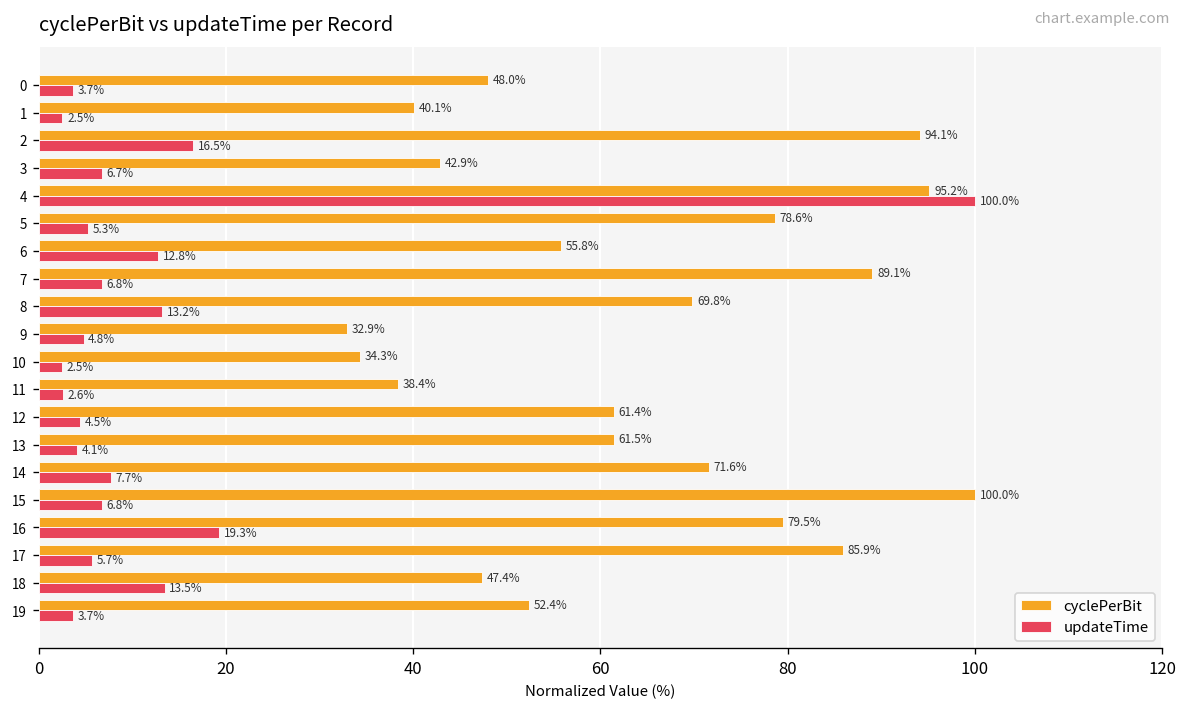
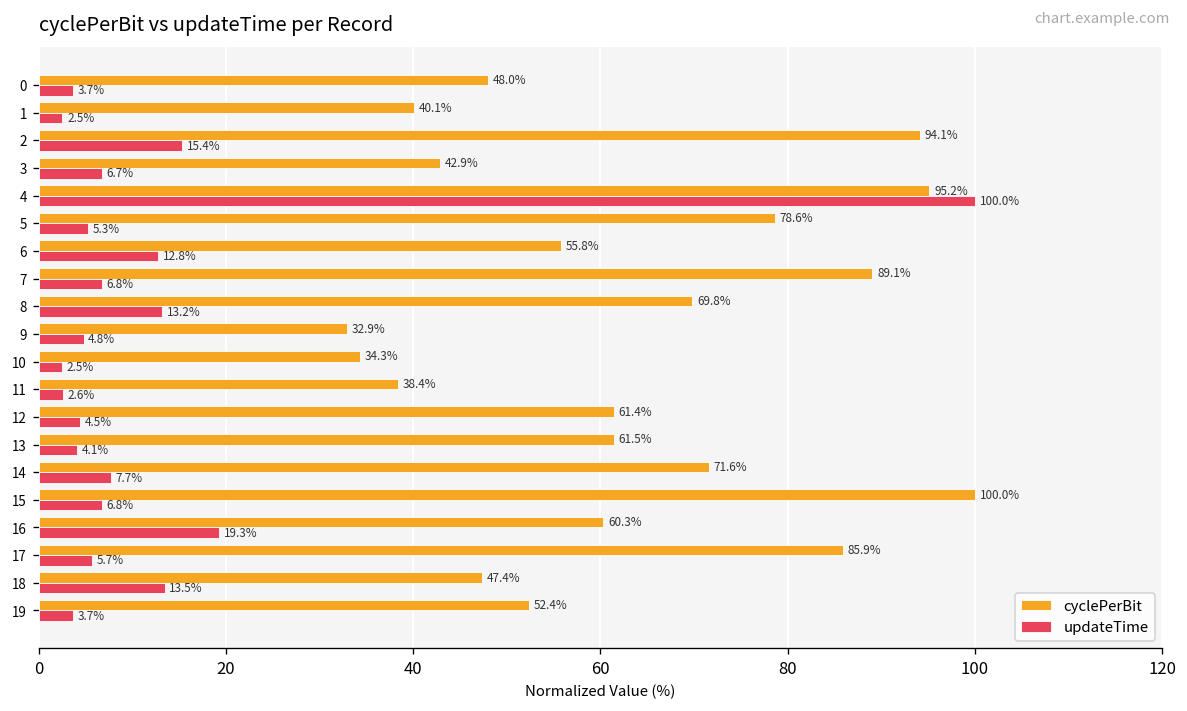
updateTime, 2: 16.5% -> 15.4%
cyclePerBit, 16: 79.5% -> 60.3%
